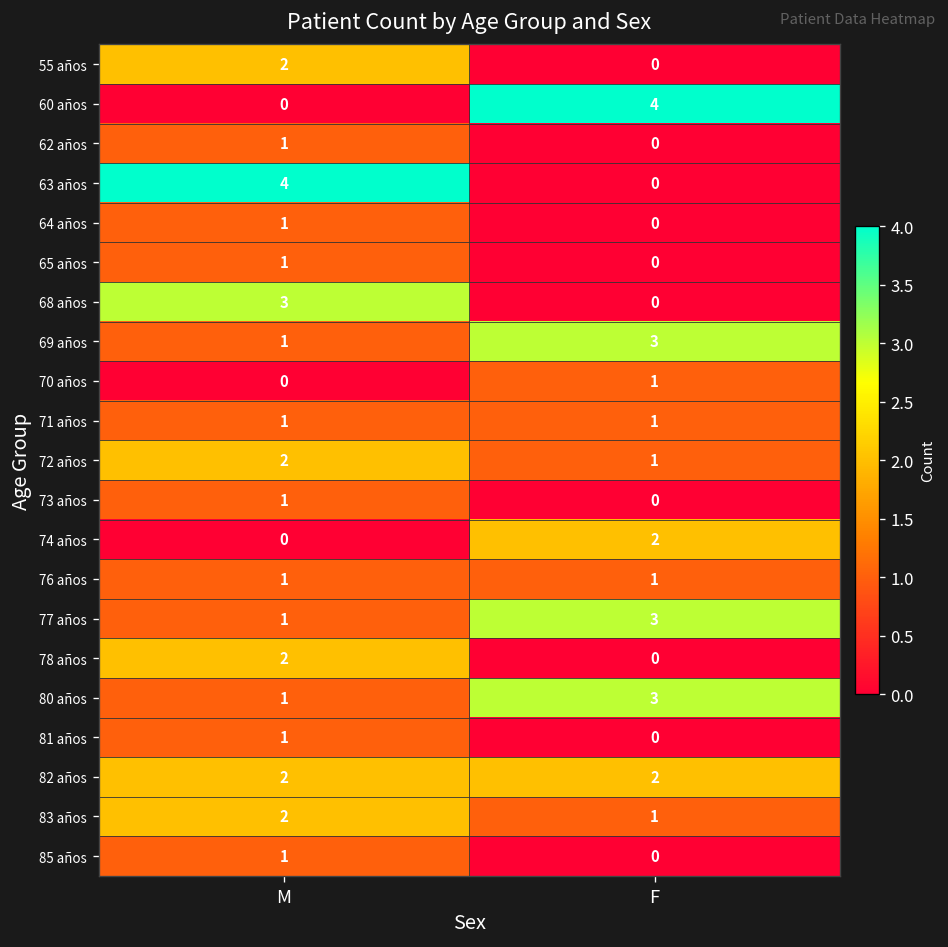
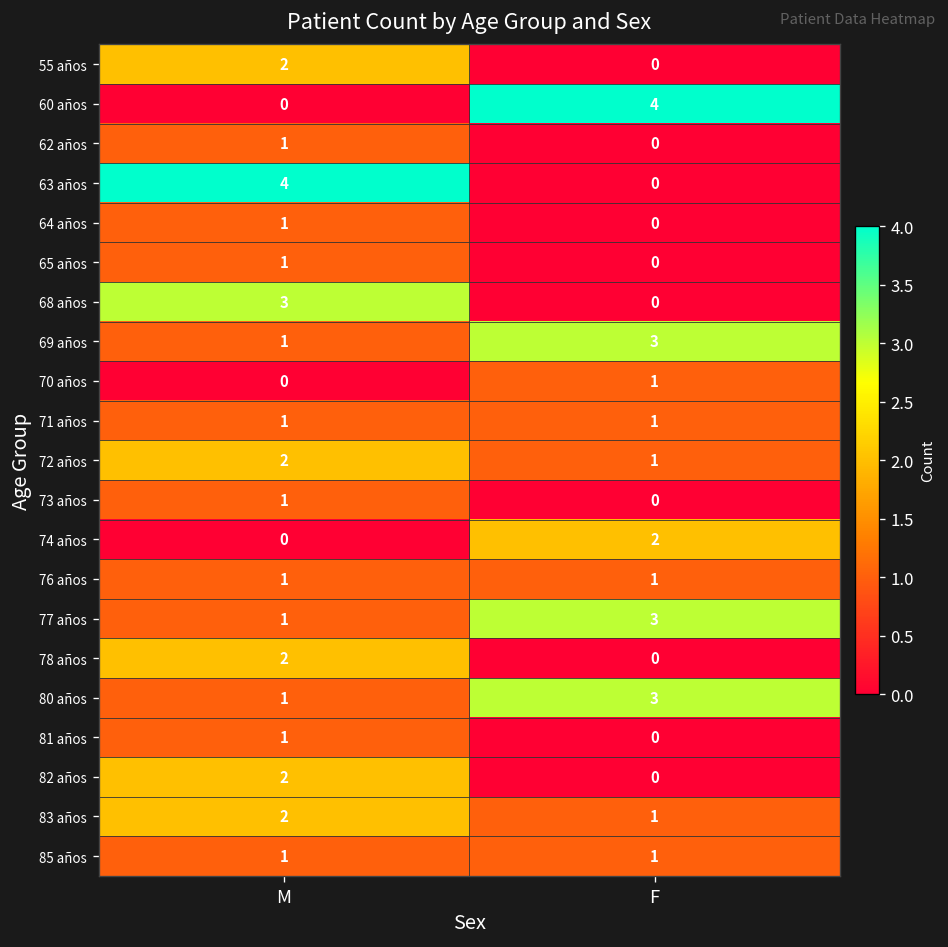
82 años, F: 2 -> 0
85 años, F: 0 -> 1
